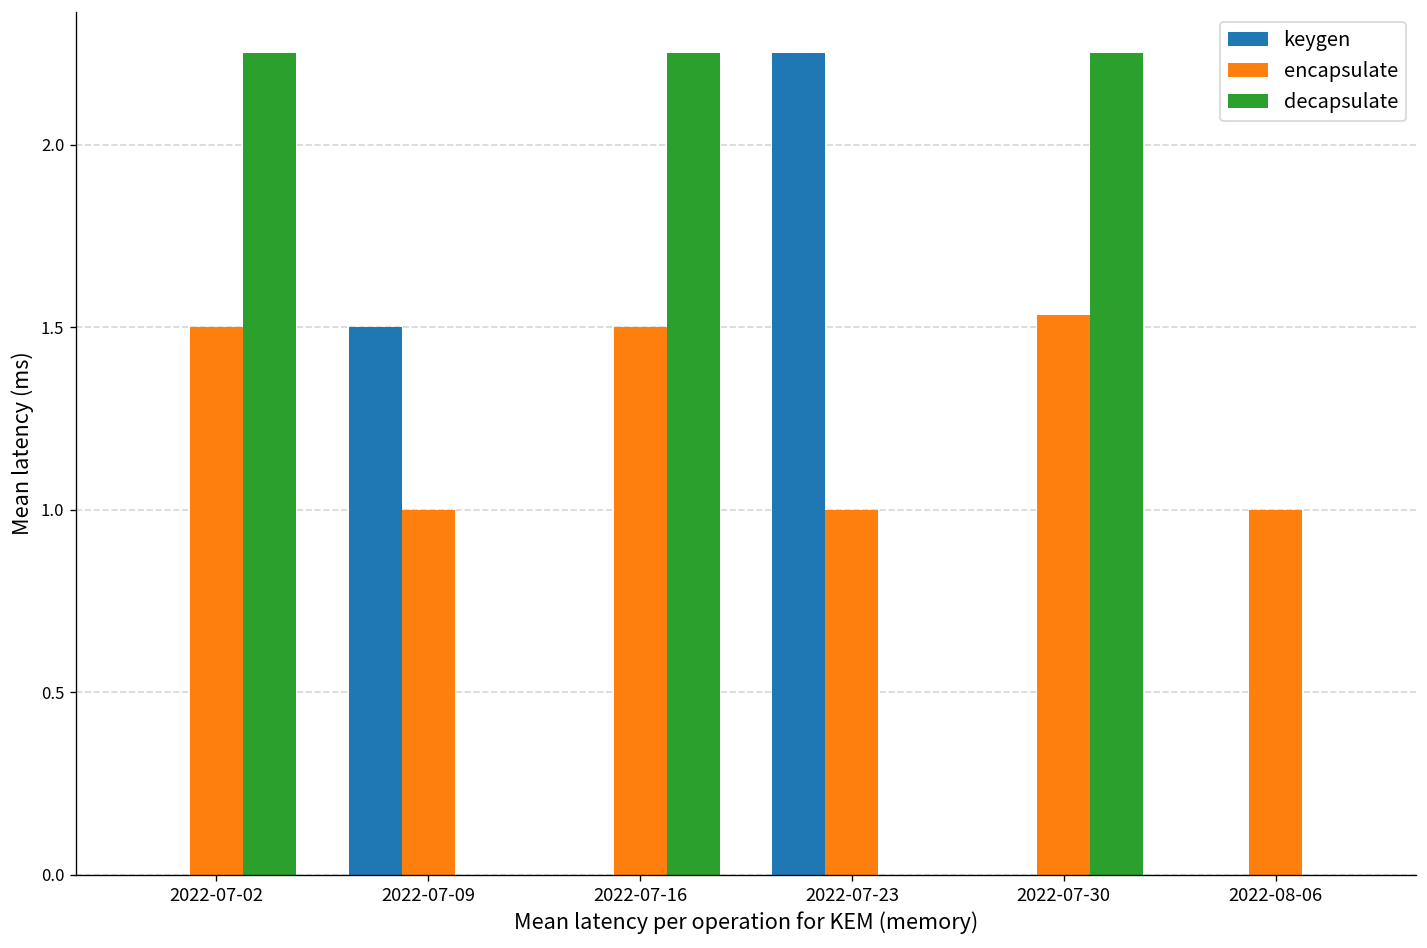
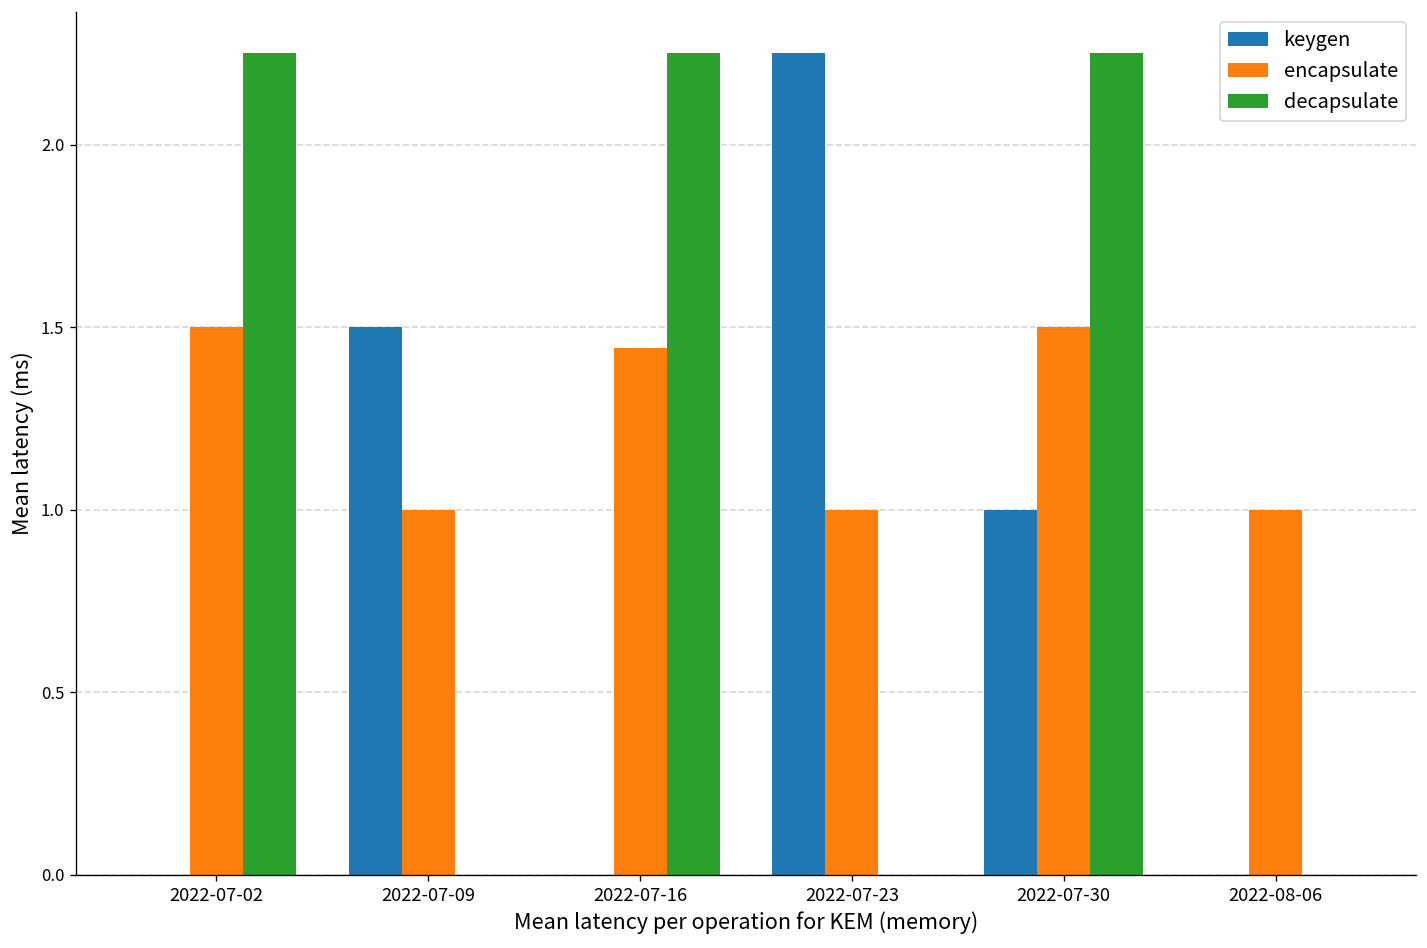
encapsulate, 2022-07-16: 1.50 -> 1.44
keygen, 2022-07-30: 0 -> 1
encapsulate, 2022-07-30: 1.53 -> 1.50
